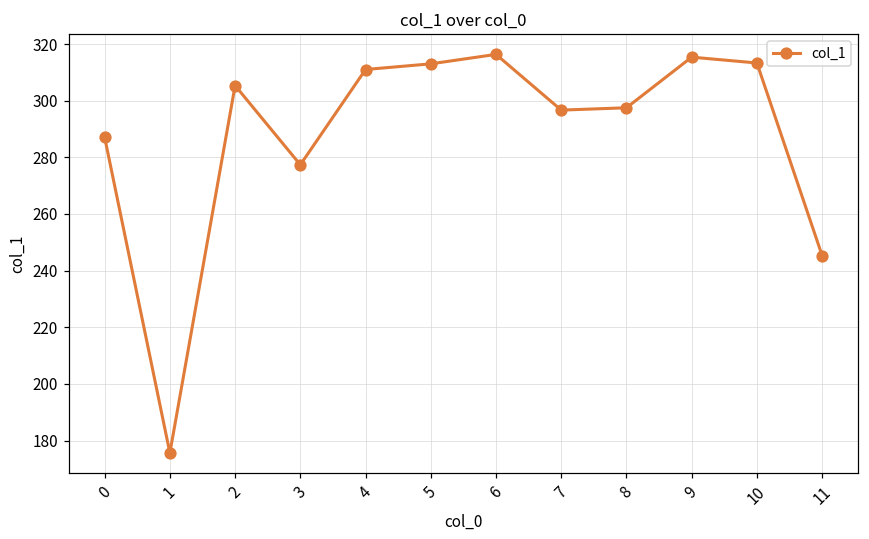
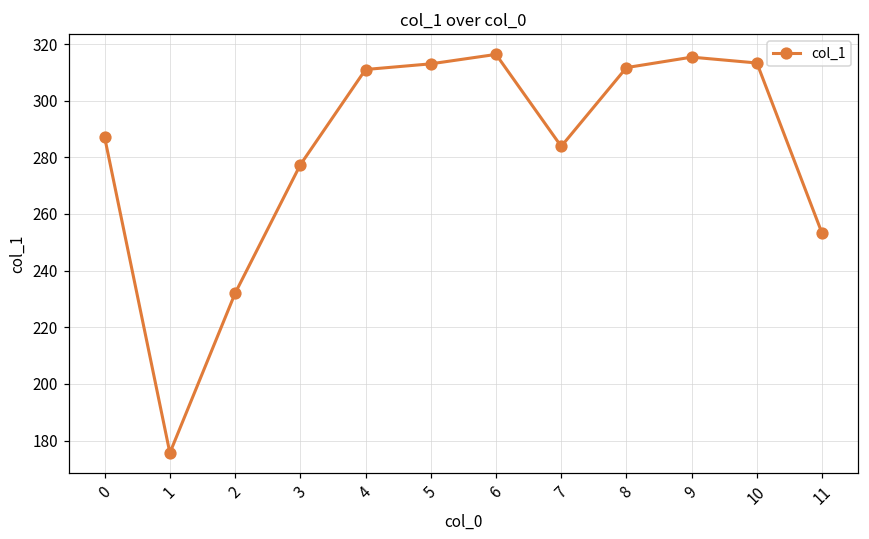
2: 305 -> 232
7: 297 -> 284
8: 297 -> 312
11: 245 -> 253
